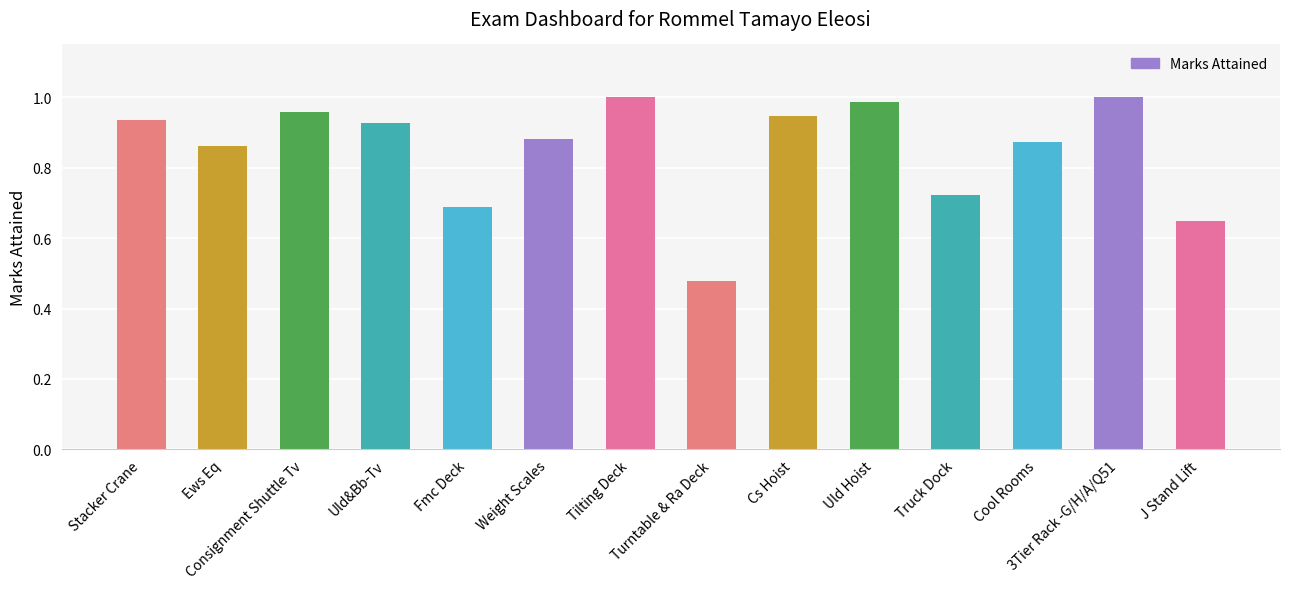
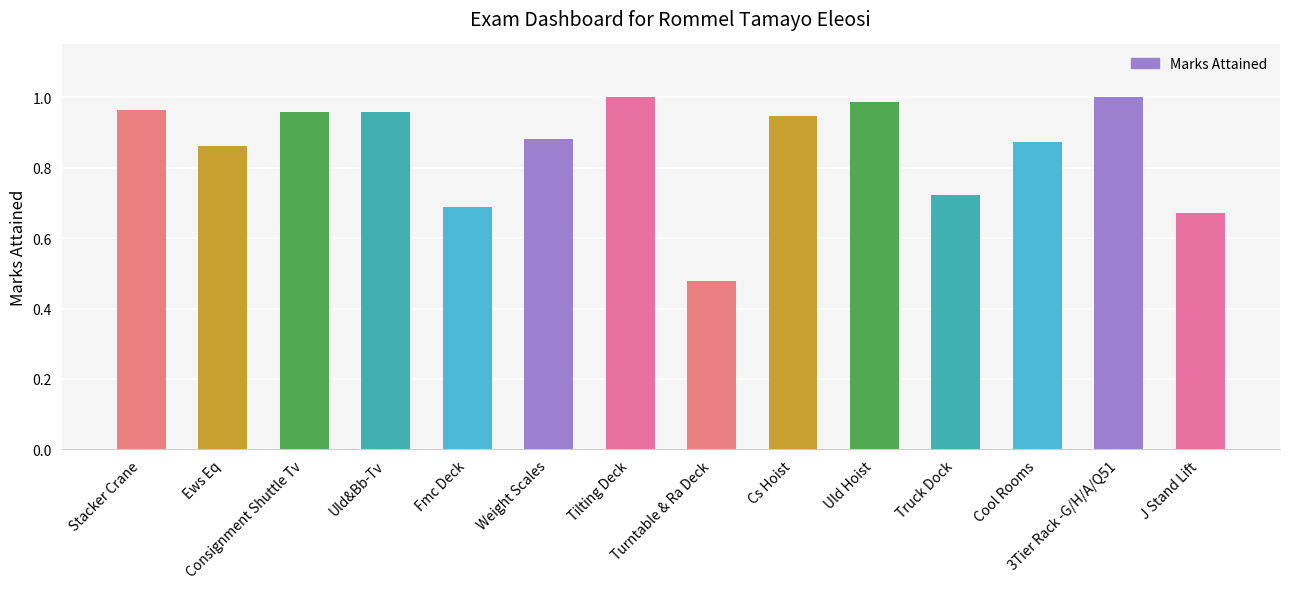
Stacker Crane: 0.94 -> 0.96
Uld&Bb-Tv: 0.93 -> 0.96
J Stand Lift: 0.65 -> 0.67
